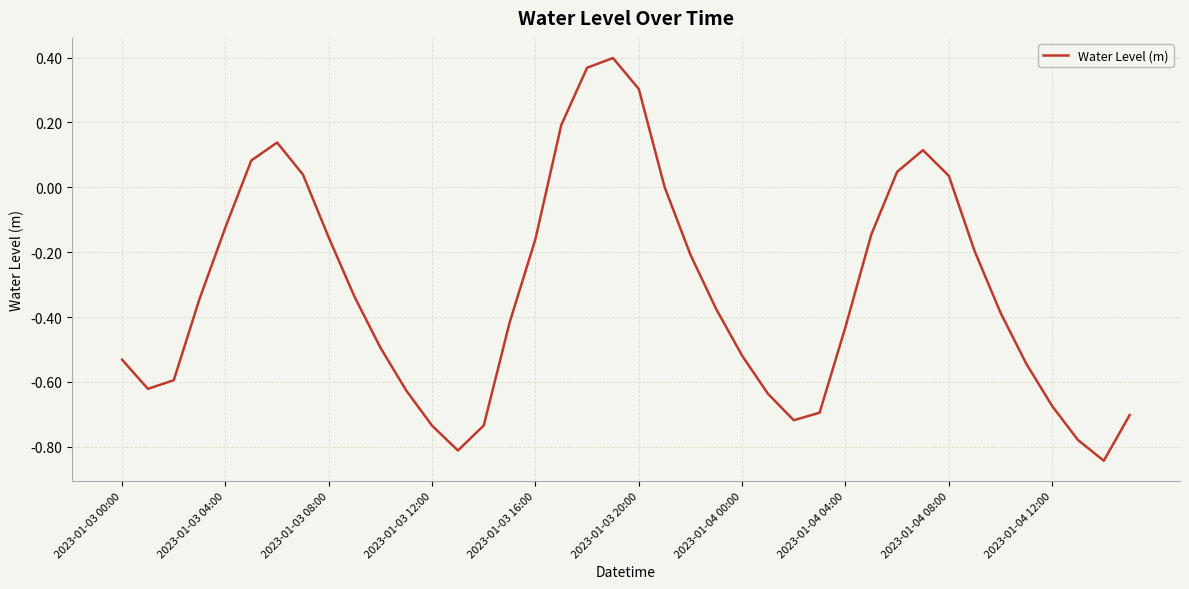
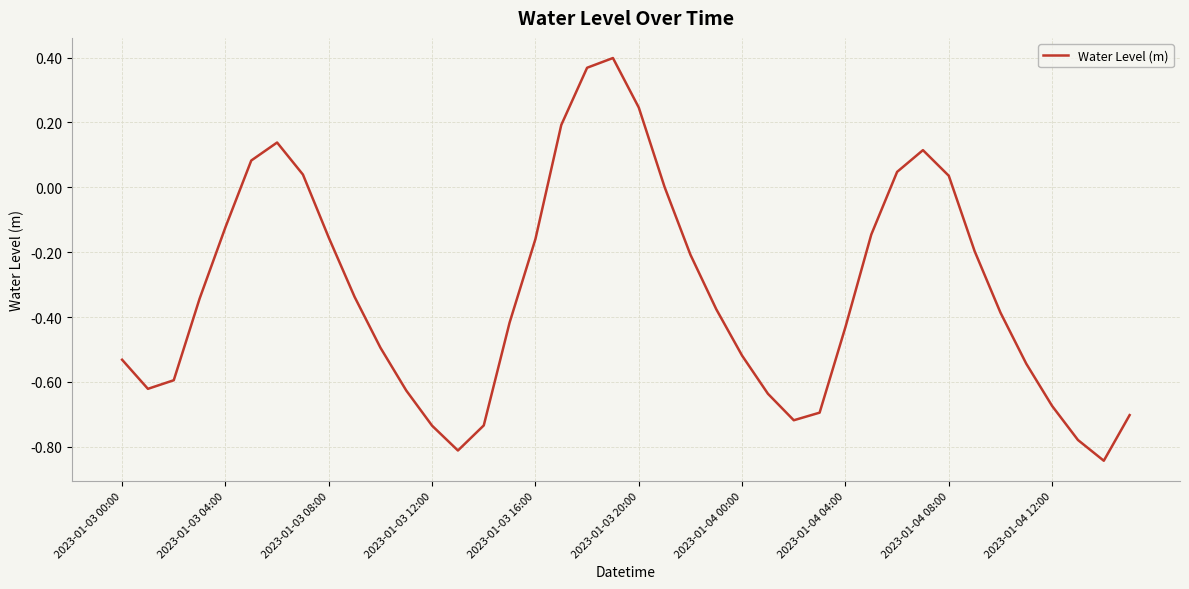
2023-01-03 20:00: 0.30 -> 0.25
